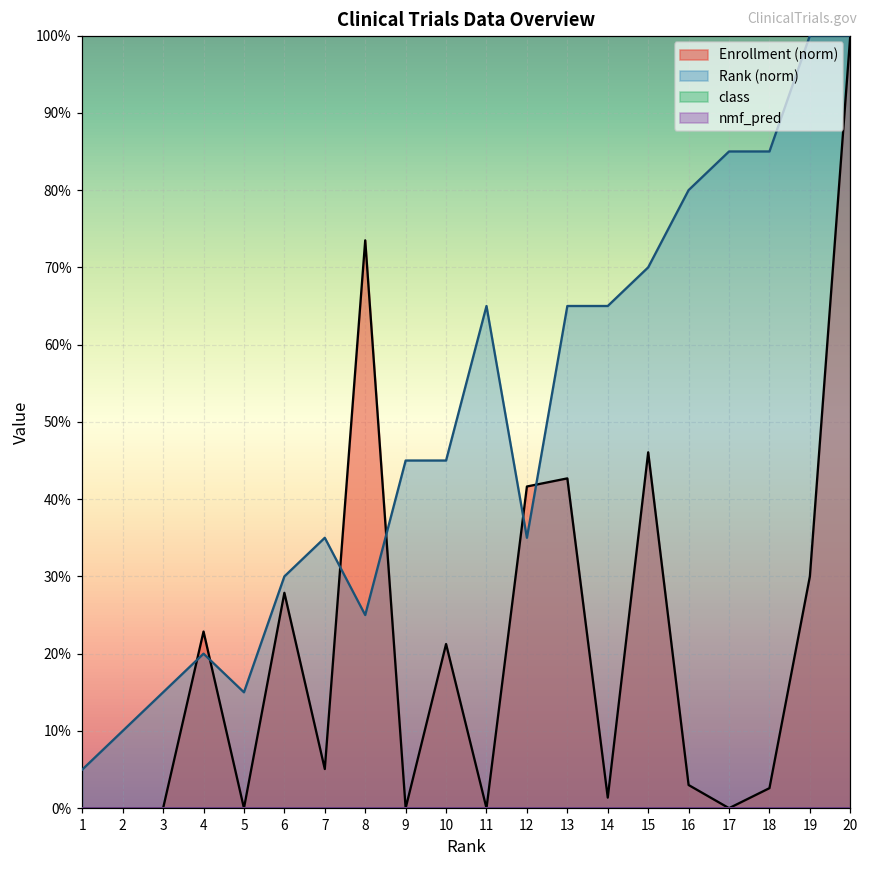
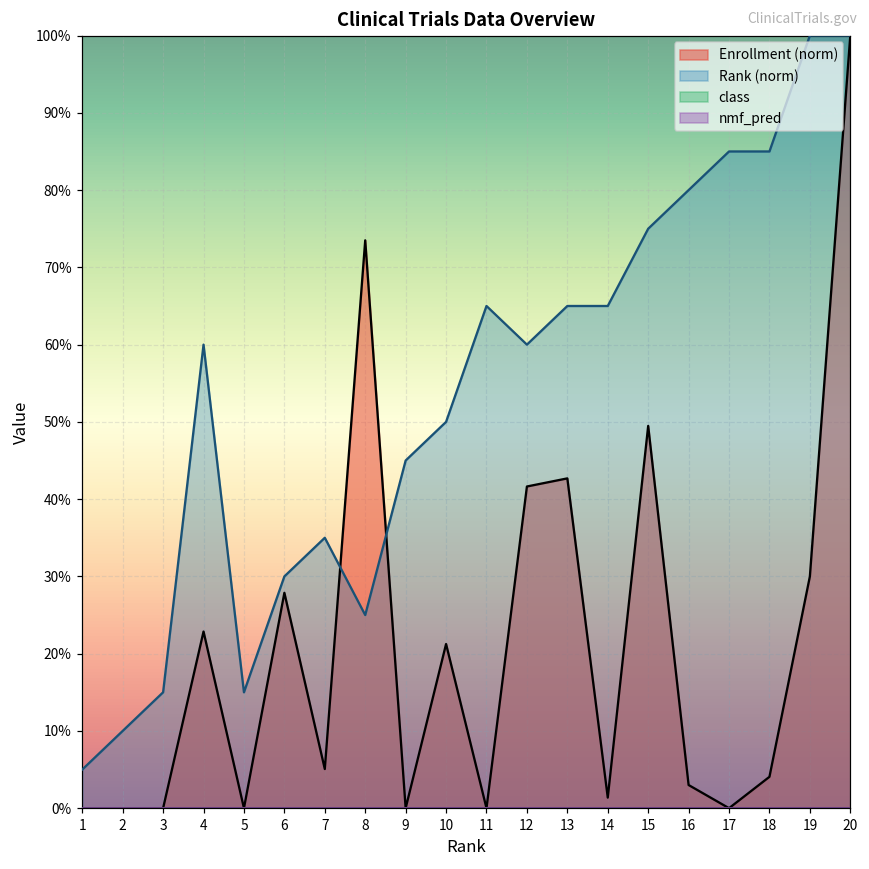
Rank (norm), 4: 20% -> 60%
Rank (norm), 10: 45% -> 50%
Rank (norm), 12: 35% -> 60%
Enrollment (norm), 15: 46% -> 49%
Rank (norm), 15: 70% -> 75%
Enrollment (norm), 18: 3% -> 4%
